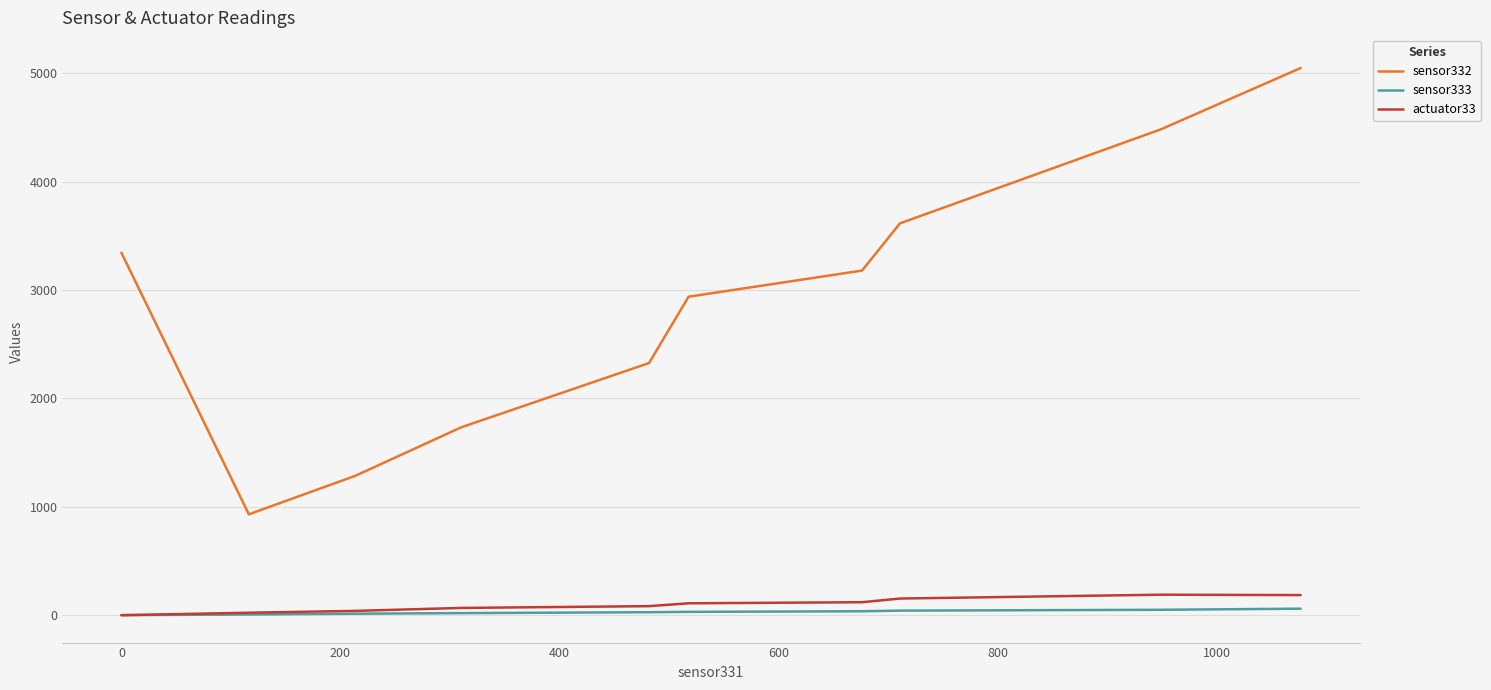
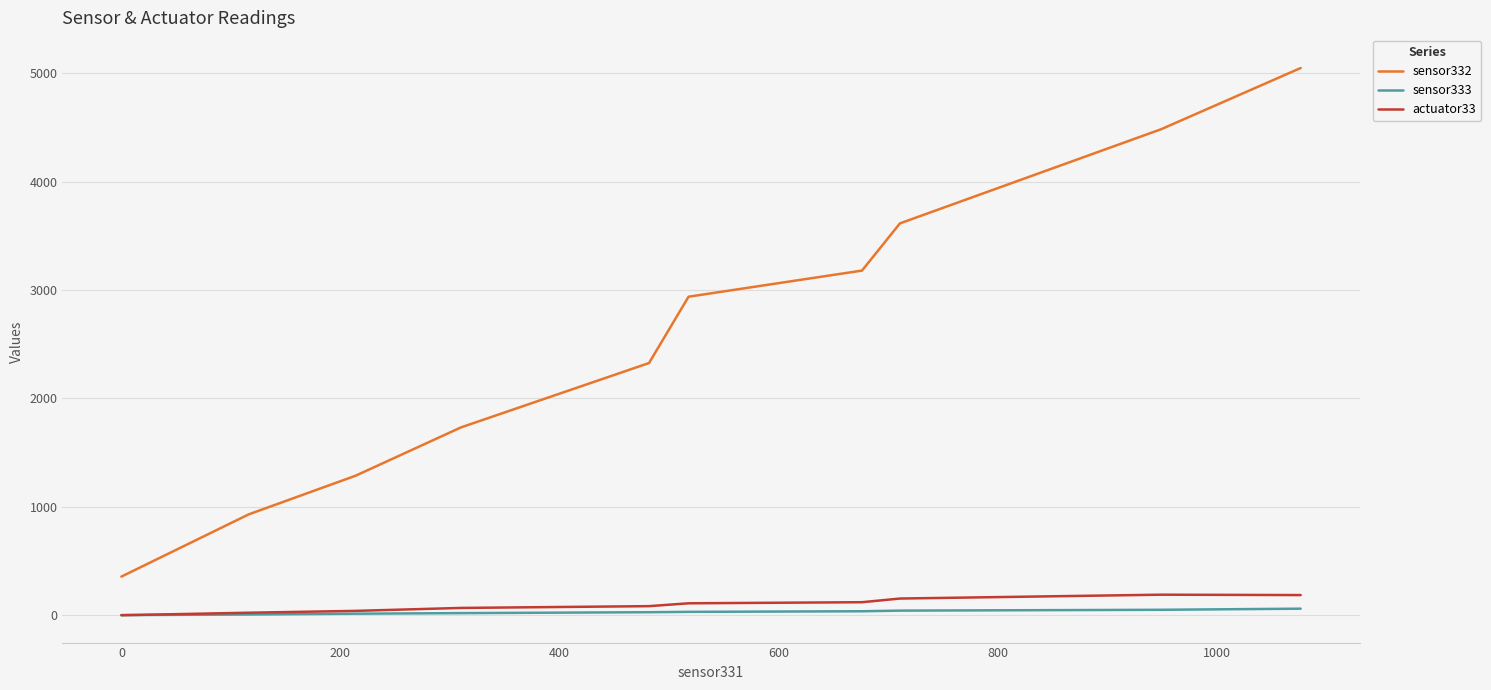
sensor332, 0: 3340 -> 360
